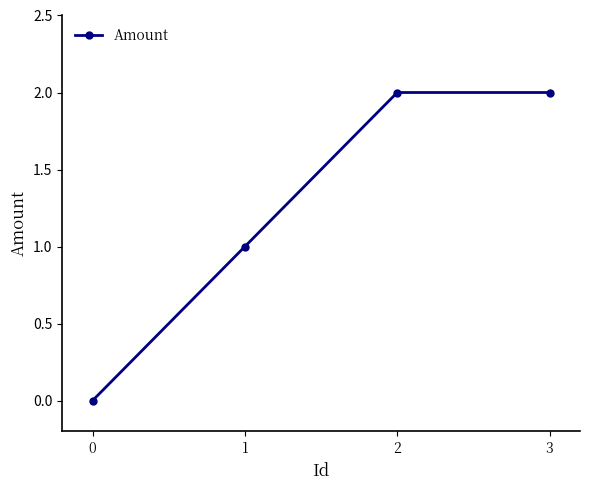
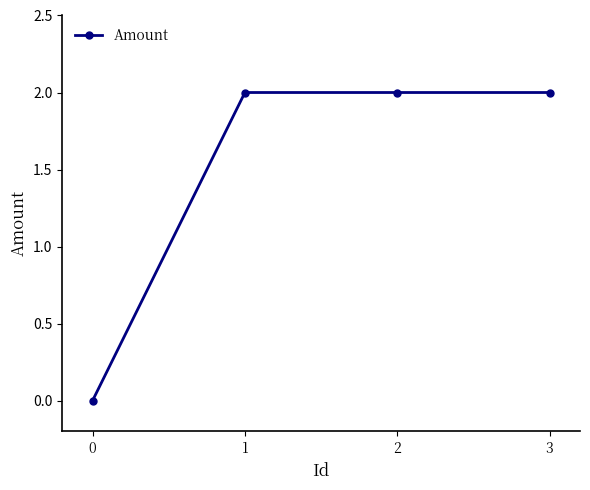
1: 1 -> 2
